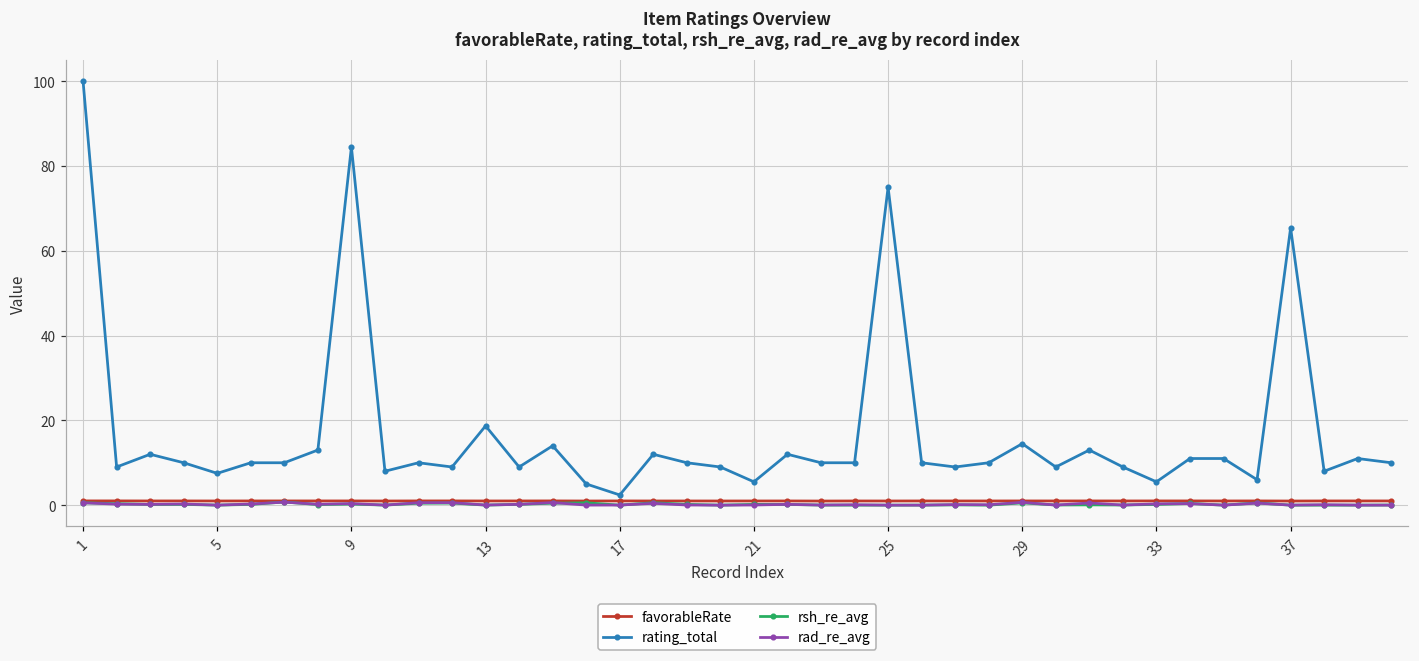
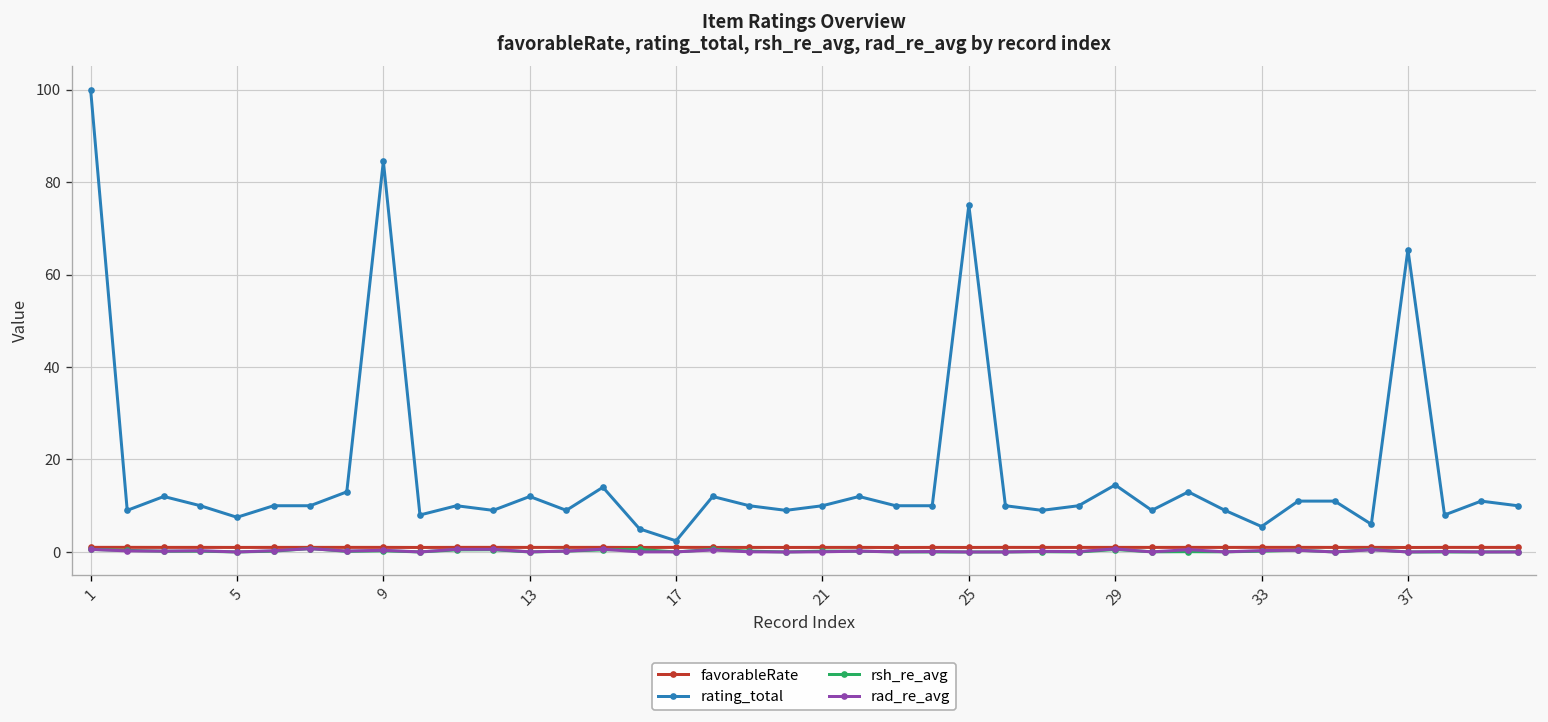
rating_total, 13: 19 -> 12
rating_total, 21: 6 -> 10
